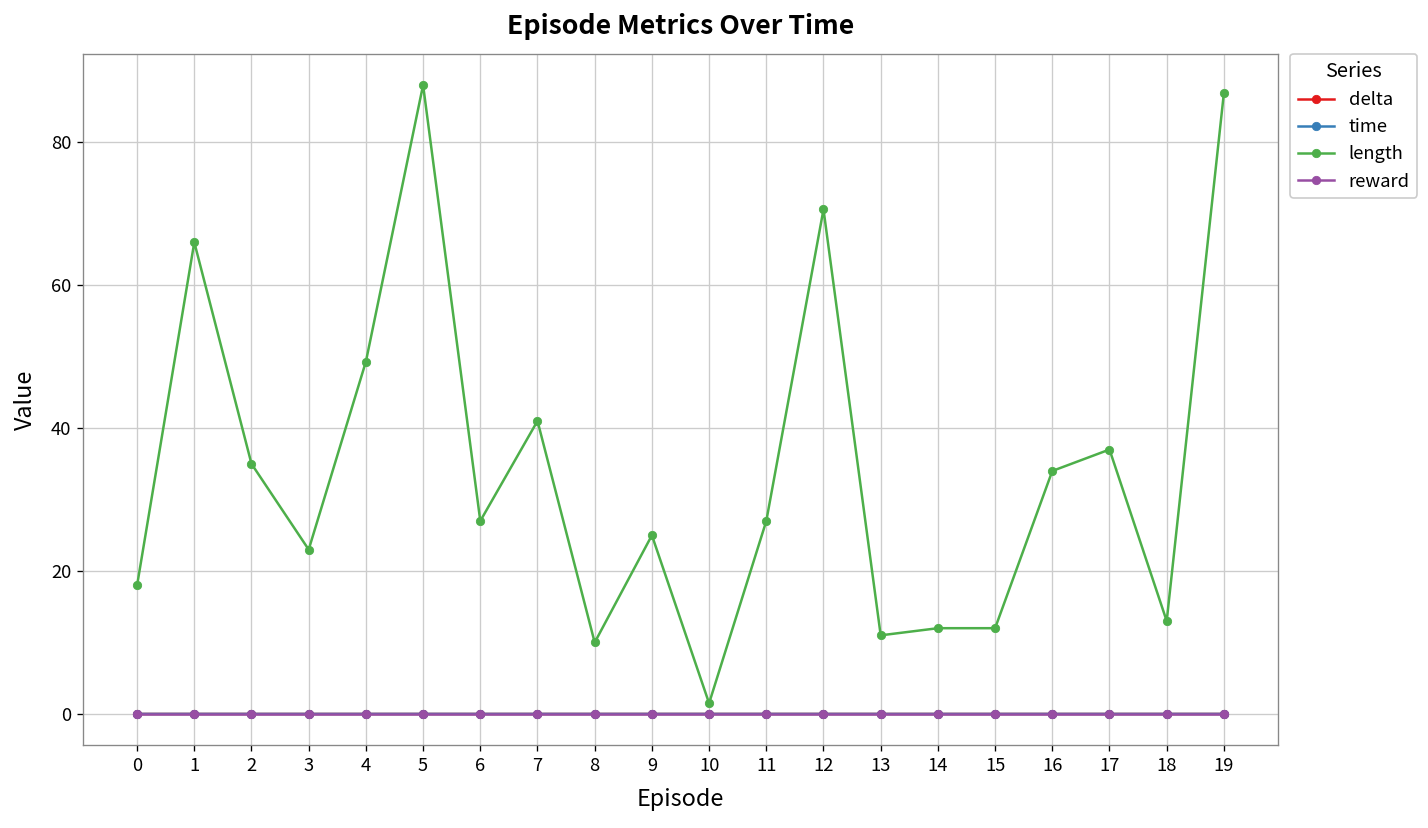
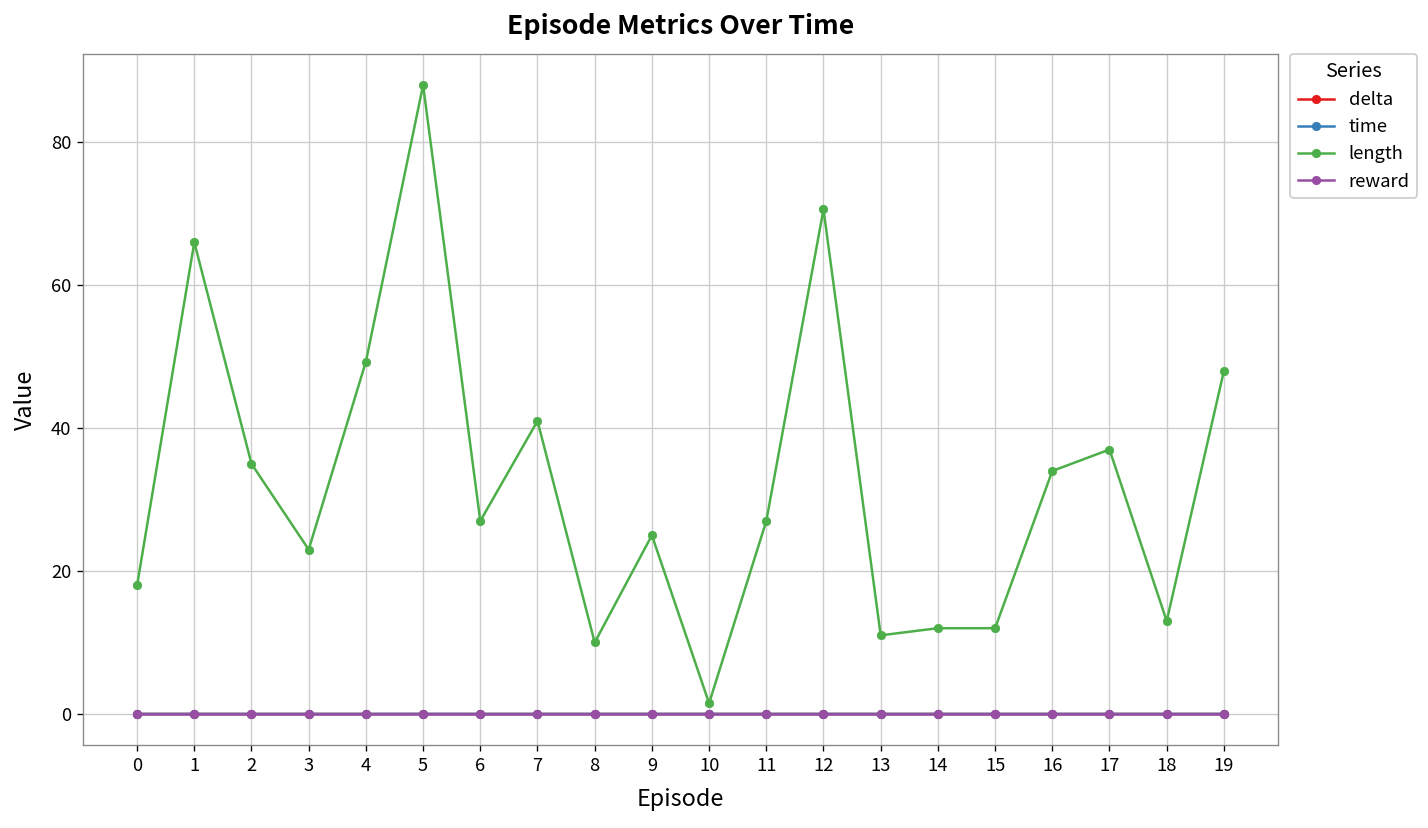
length, 19: 87 -> 48
